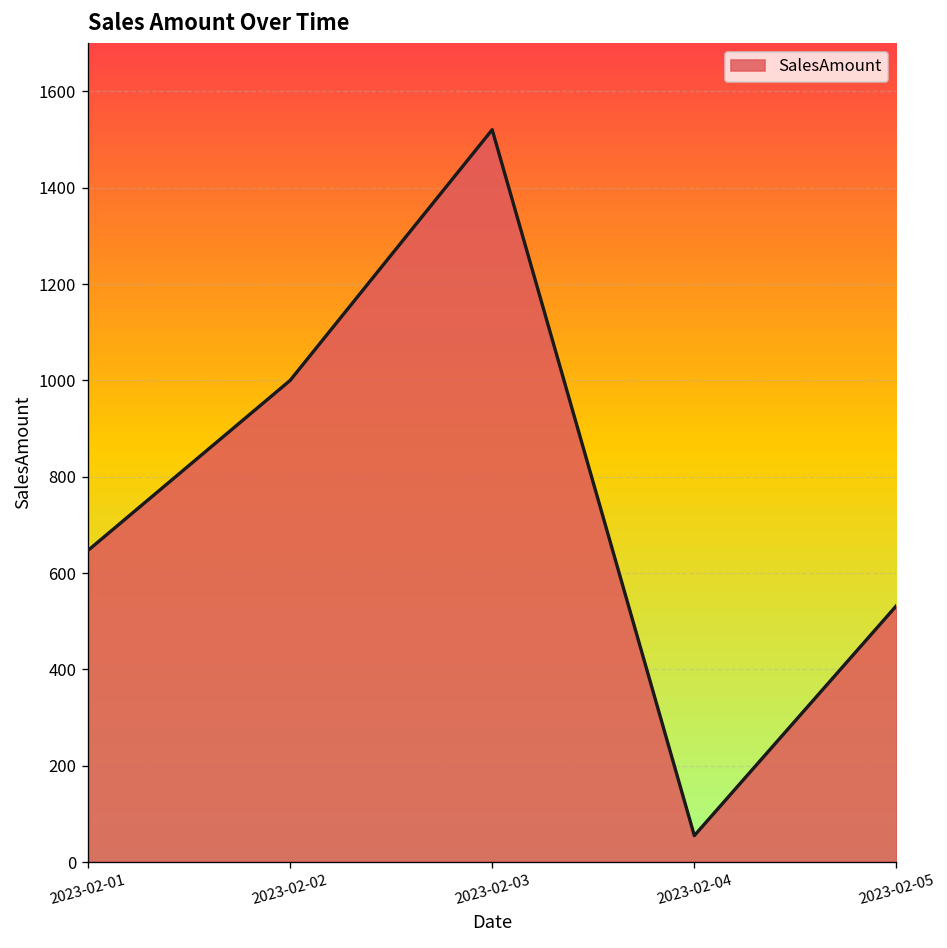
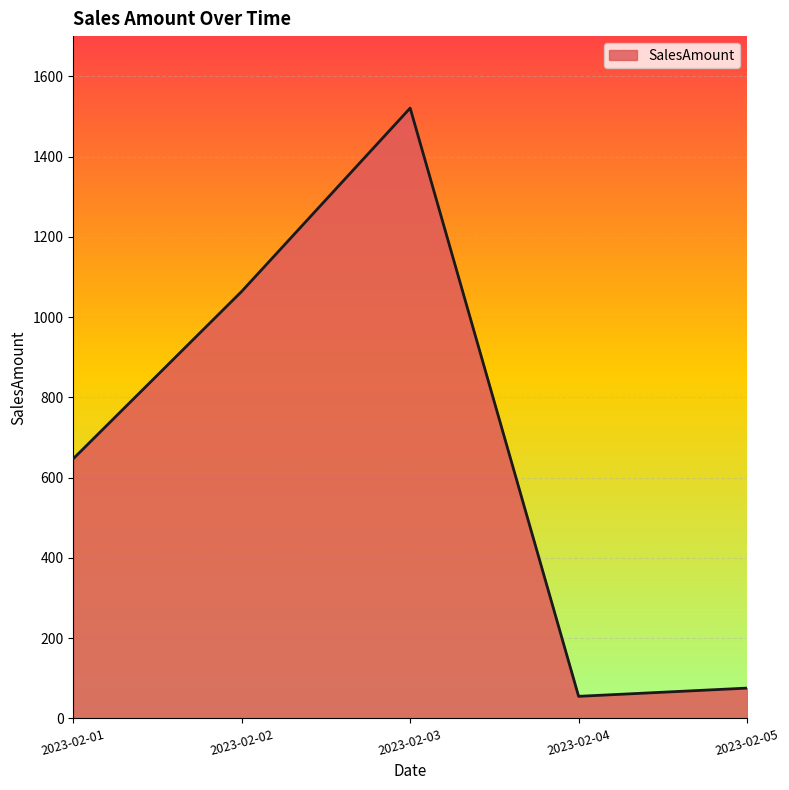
2023-02-02: 1000 -> 1060
2023-02-05: 530 -> 80
